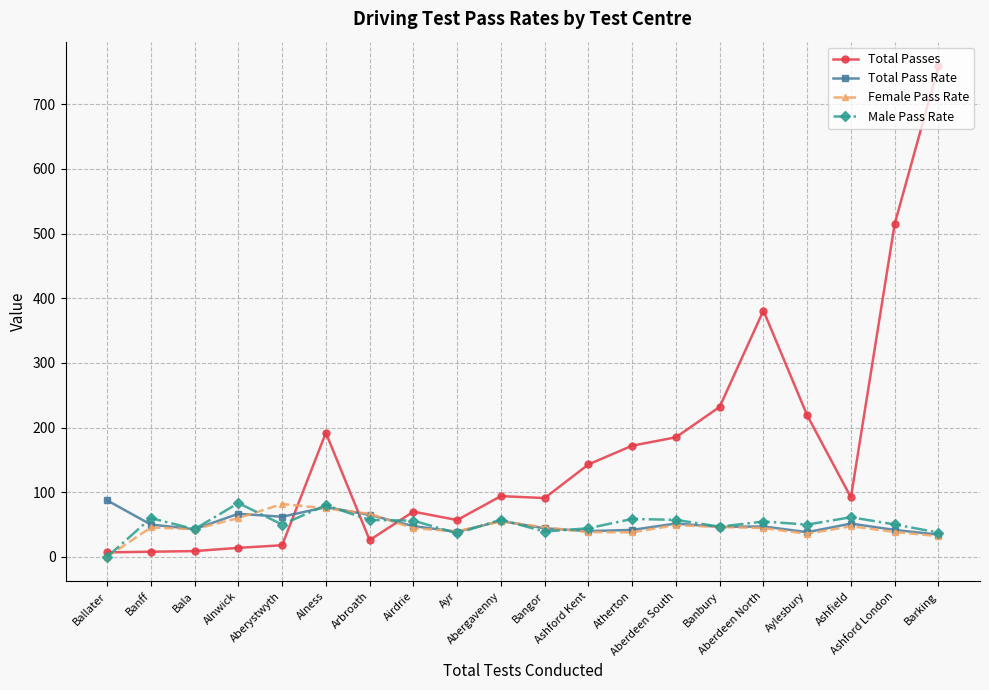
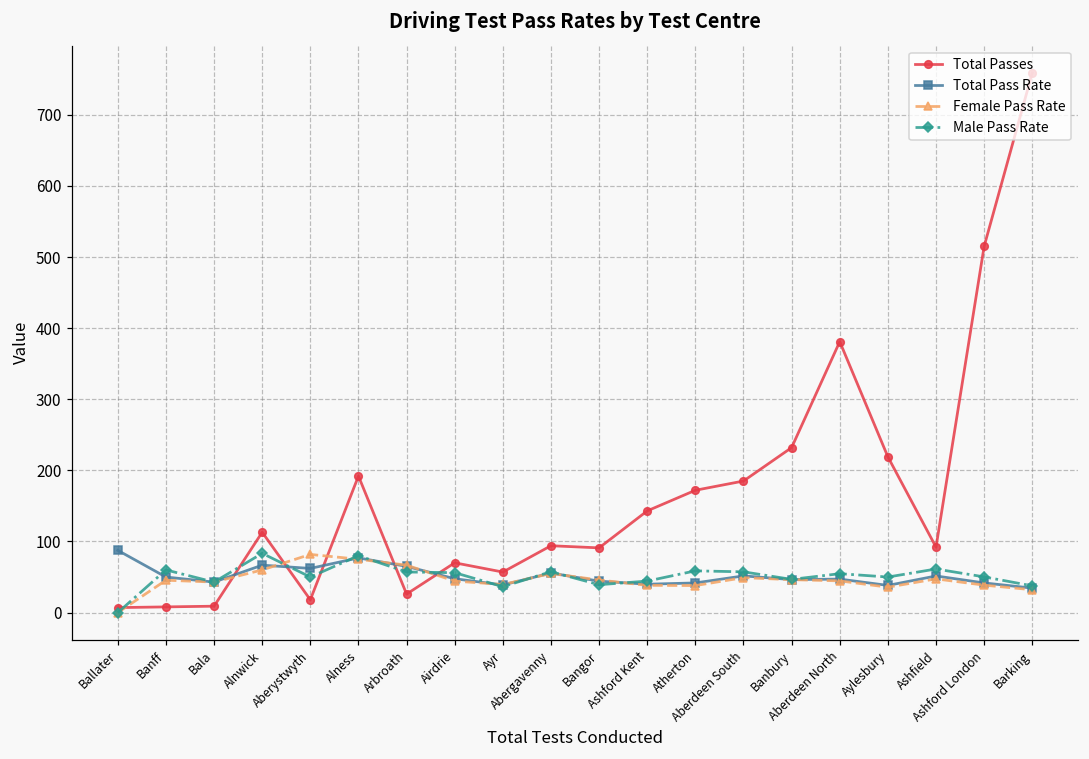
Total Passes, Alnwick: 10 -> 110
